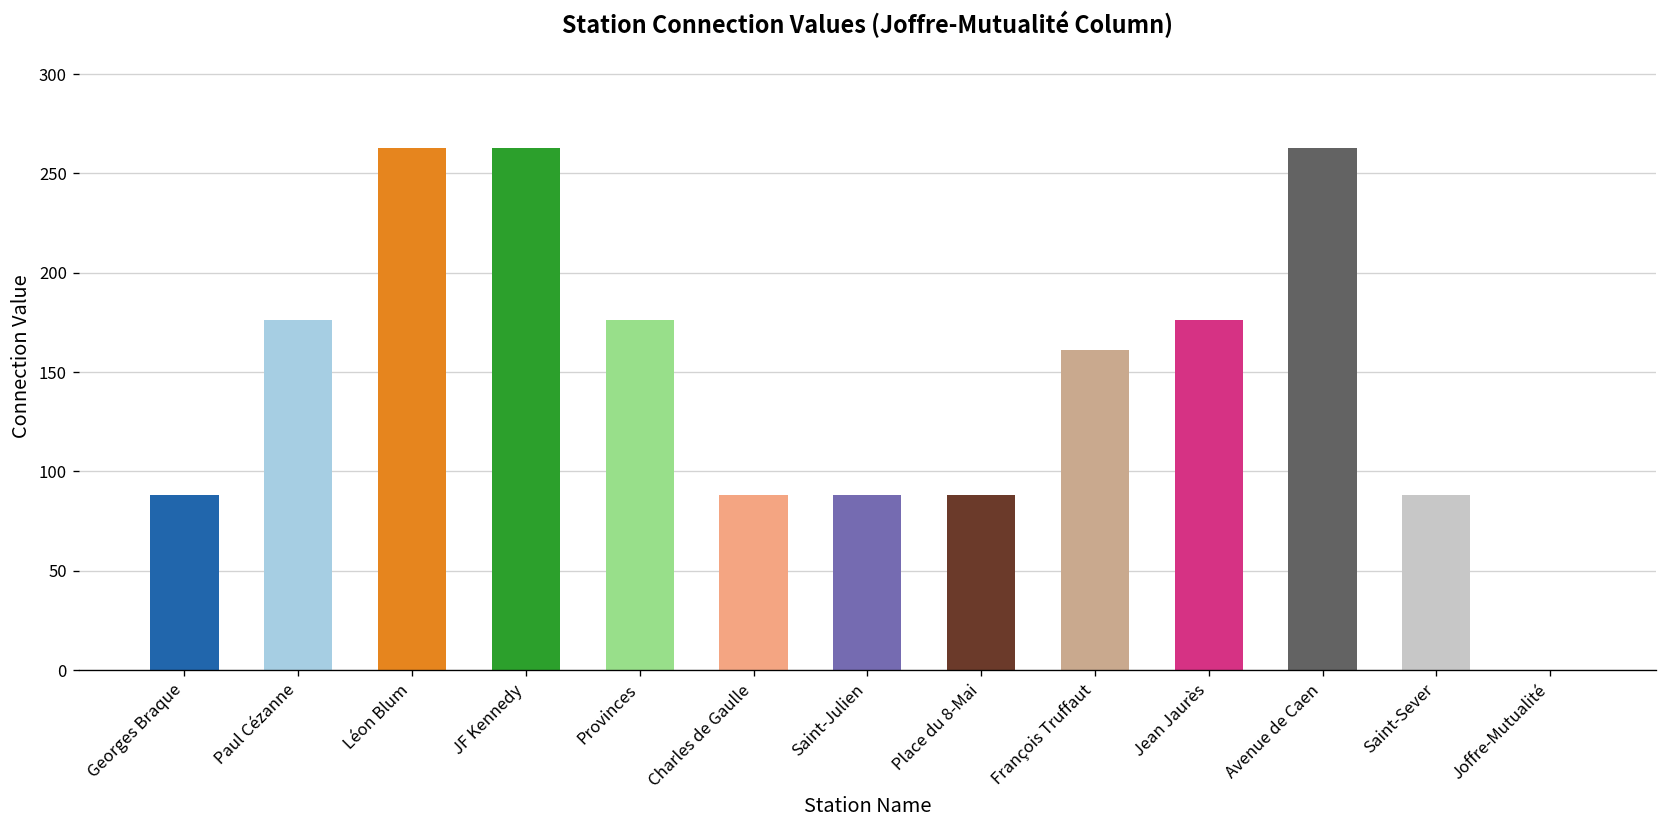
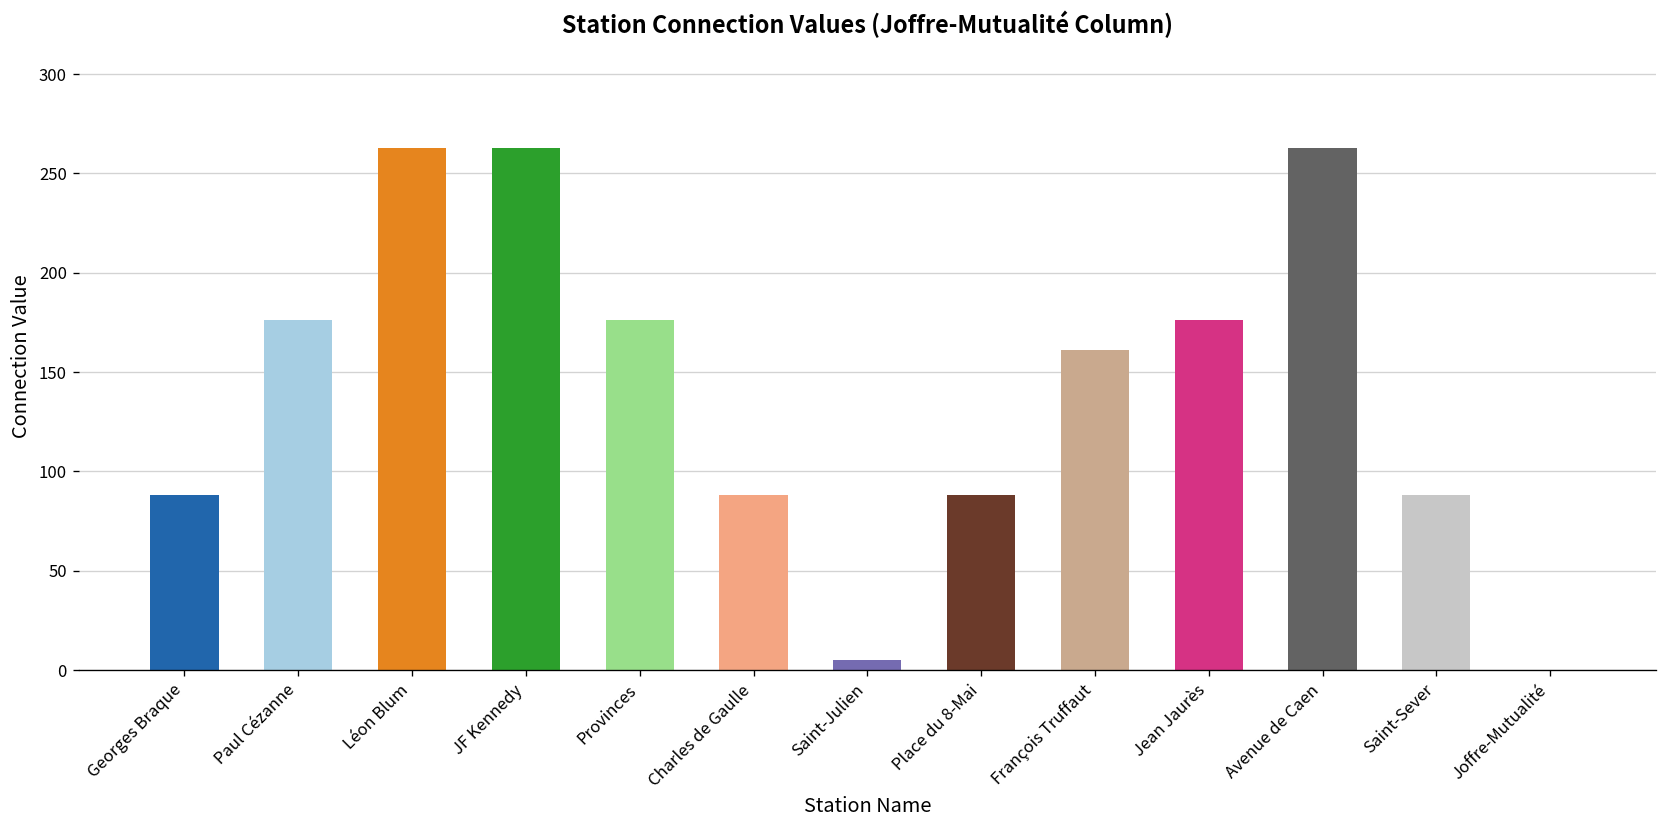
Saint-Julien: 88 -> 5
